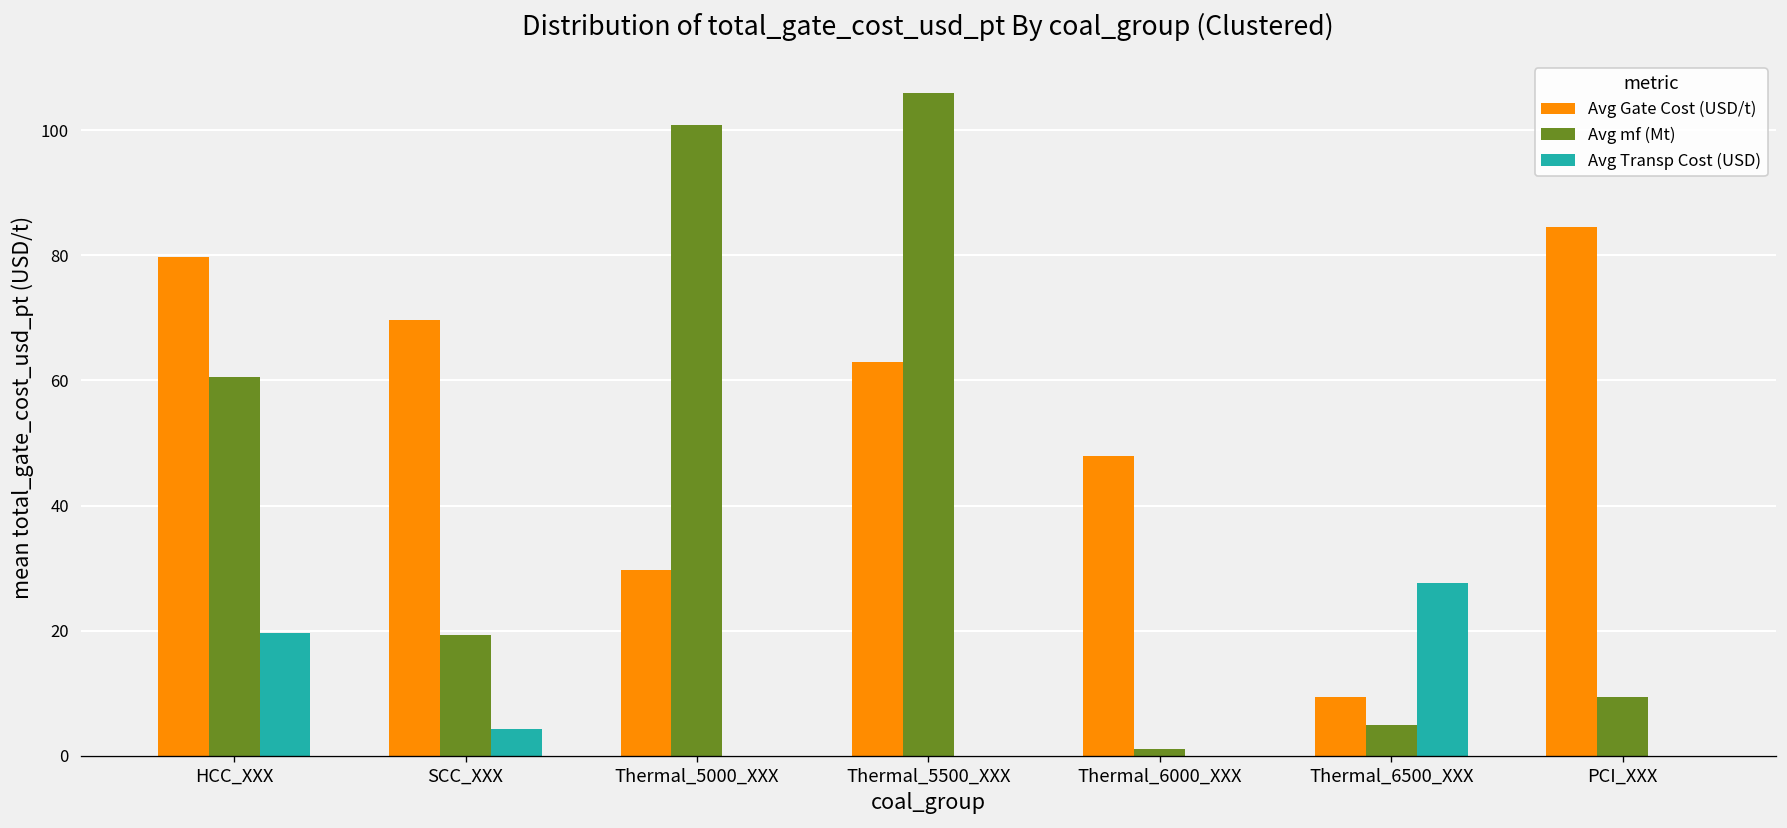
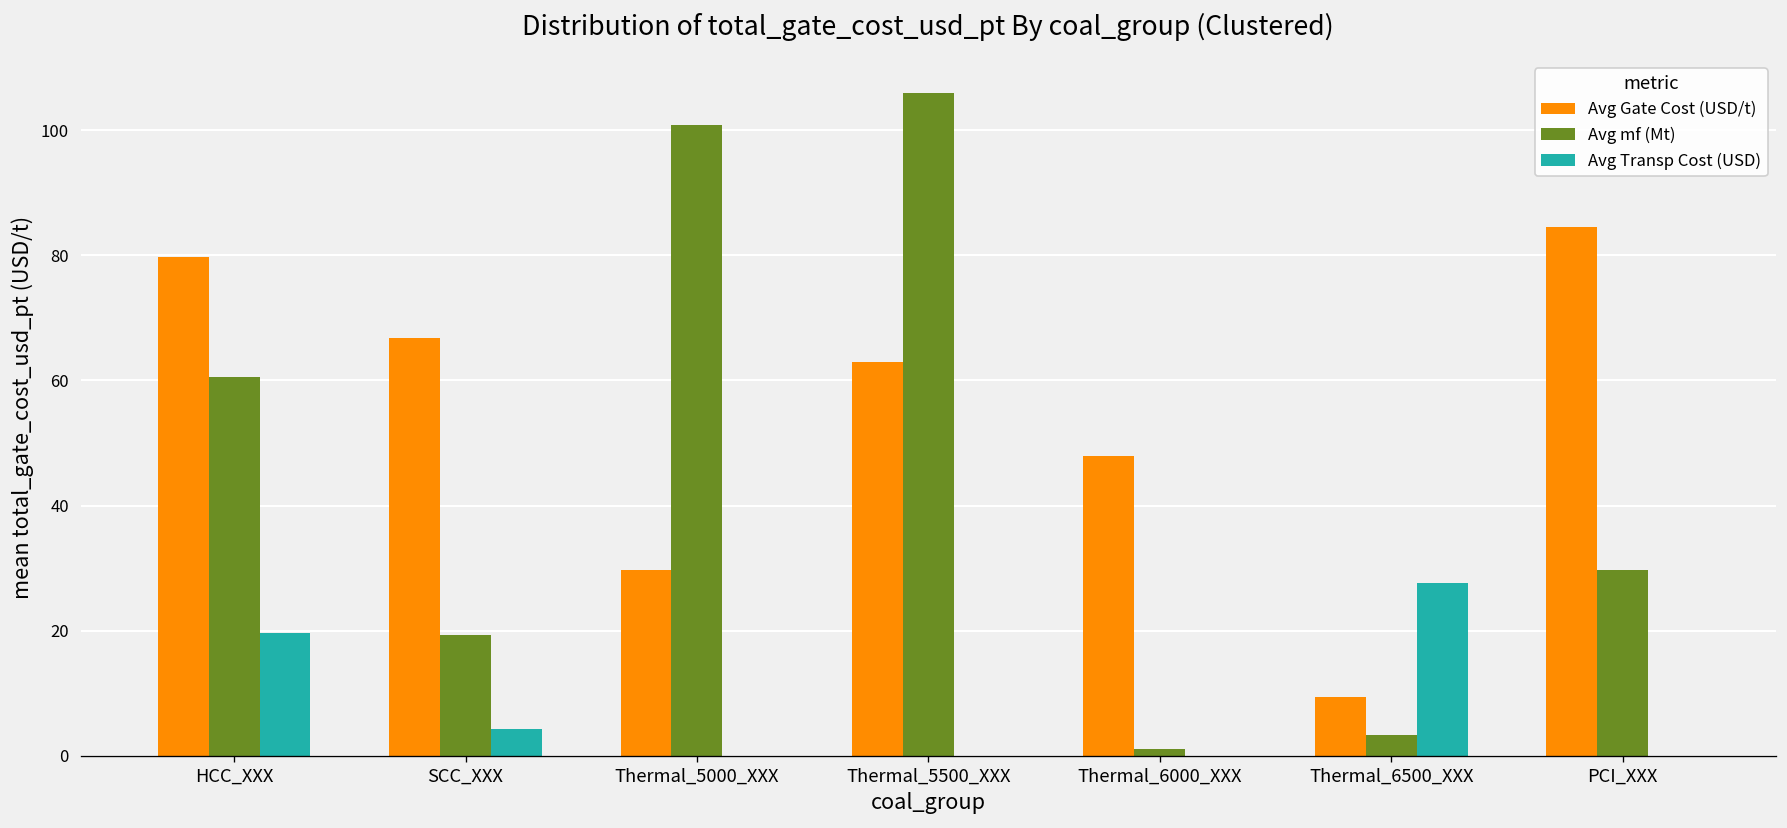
Avg Gate Cost (USD/t), SCC_XXX: 70 -> 67
Avg mf (Mt), Thermal_6500_XXX: 5 -> 3
Avg mf (Mt), PCI_XXX: 9 -> 30
